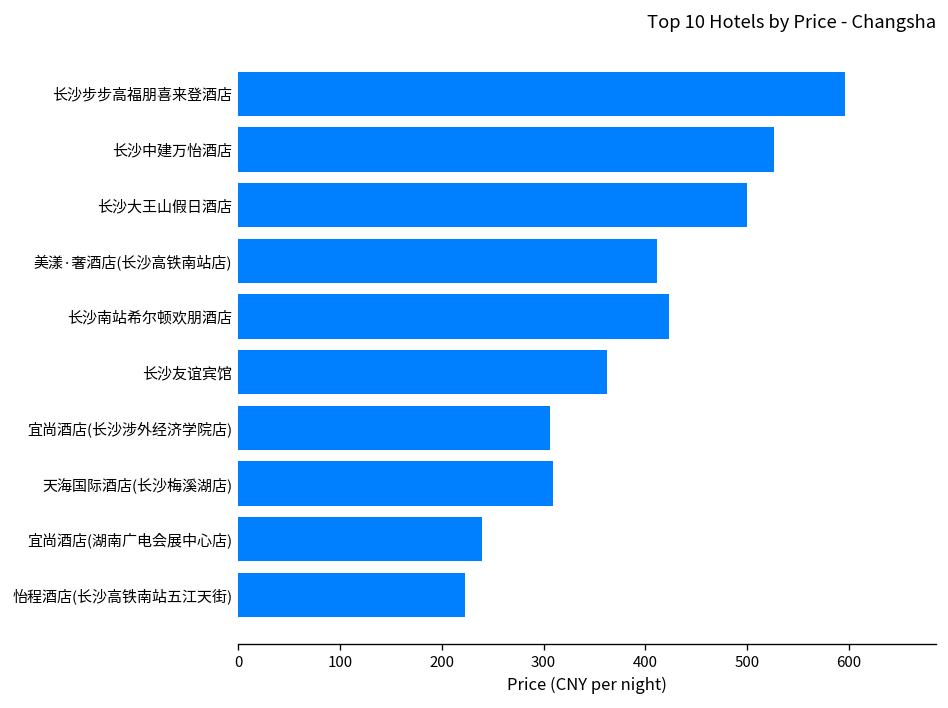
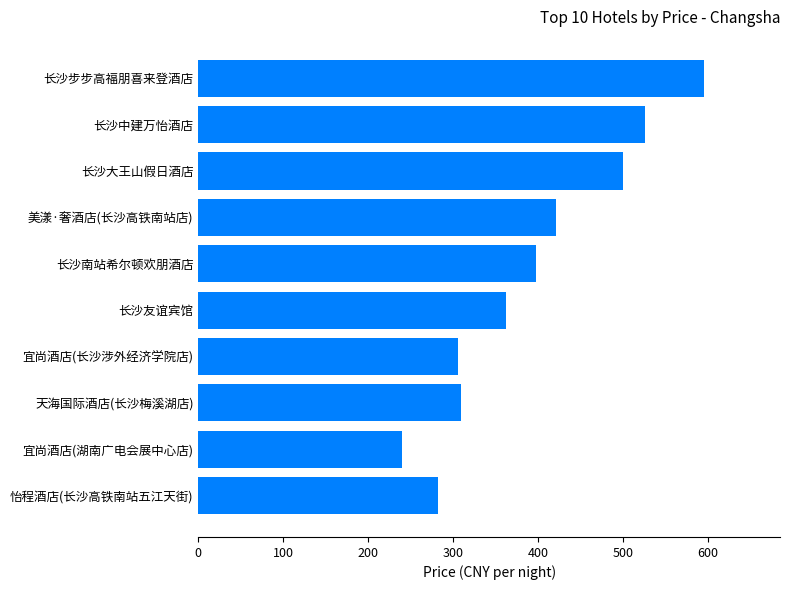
美漾·奢酒店(长沙高铁南站店): 410 -> 420
长沙南站希尔顿欢朋酒店: 420 -> 400
怡程酒店(长沙高铁南站五江天街): 220 -> 280
